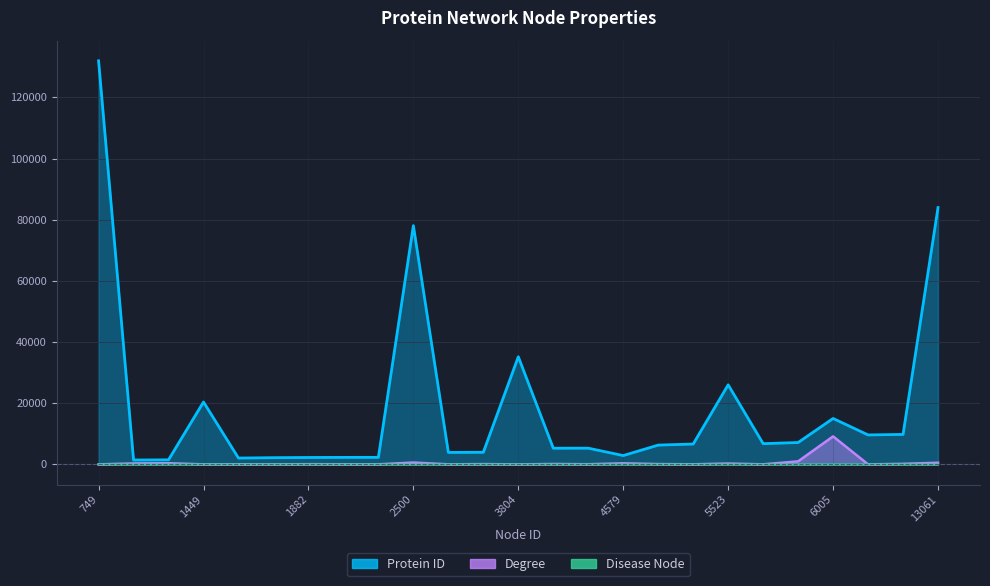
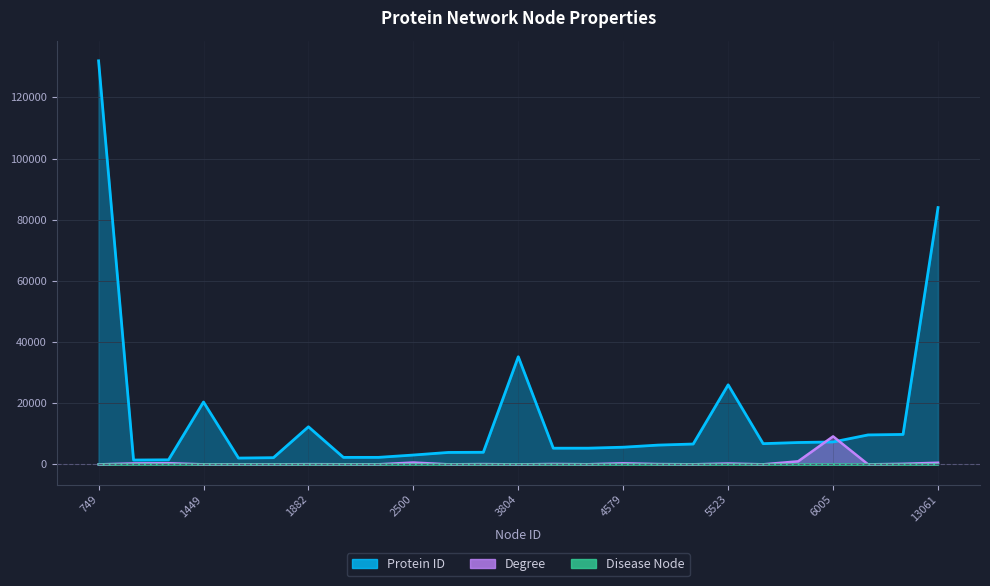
Protein ID, 1882: 2000 -> 12000
Protein ID, 2500: 78000 -> 3000
Protein ID, 4579: 3000 -> 6000
Protein ID, 6005: 15000 -> 7000
